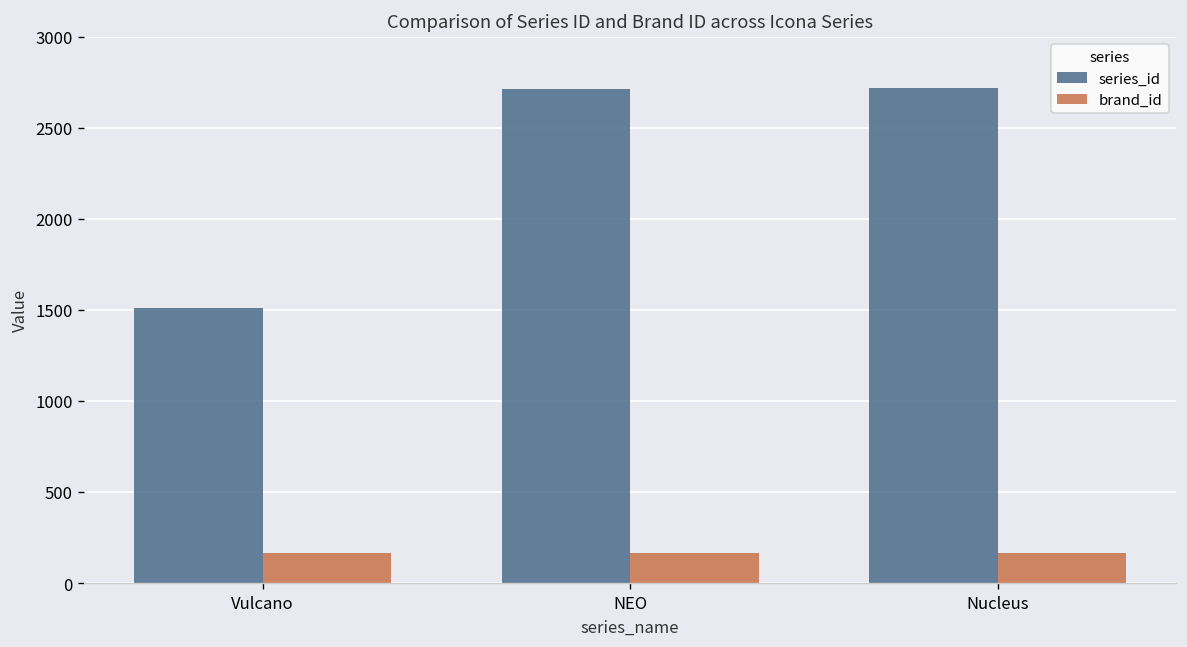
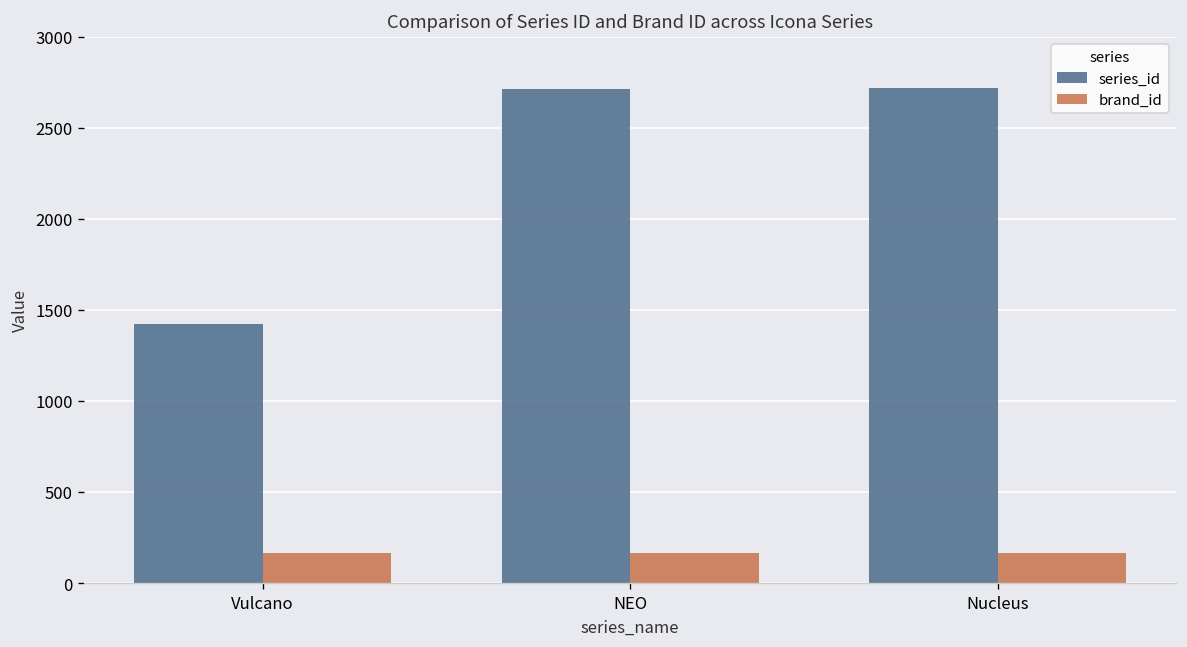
series_id, Vulcano: 1510 -> 1420
